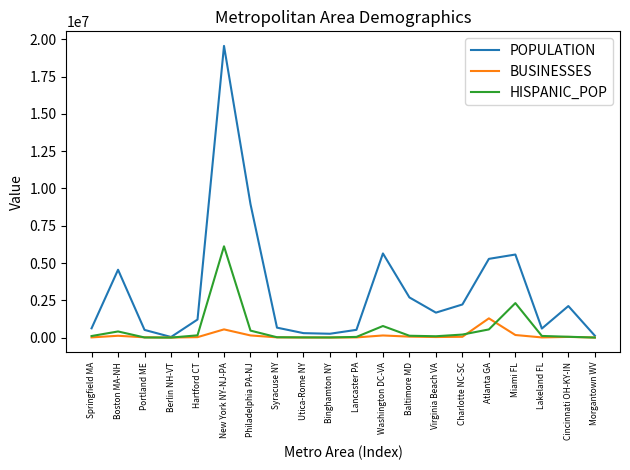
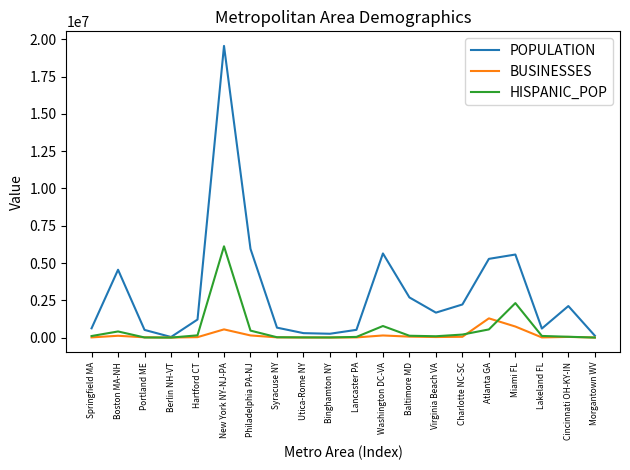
POPULATION, Philadelphia PA-NJ: 9000000 -> 6000000
BUSINESSES, Miami FL: 200000 -> 700000
